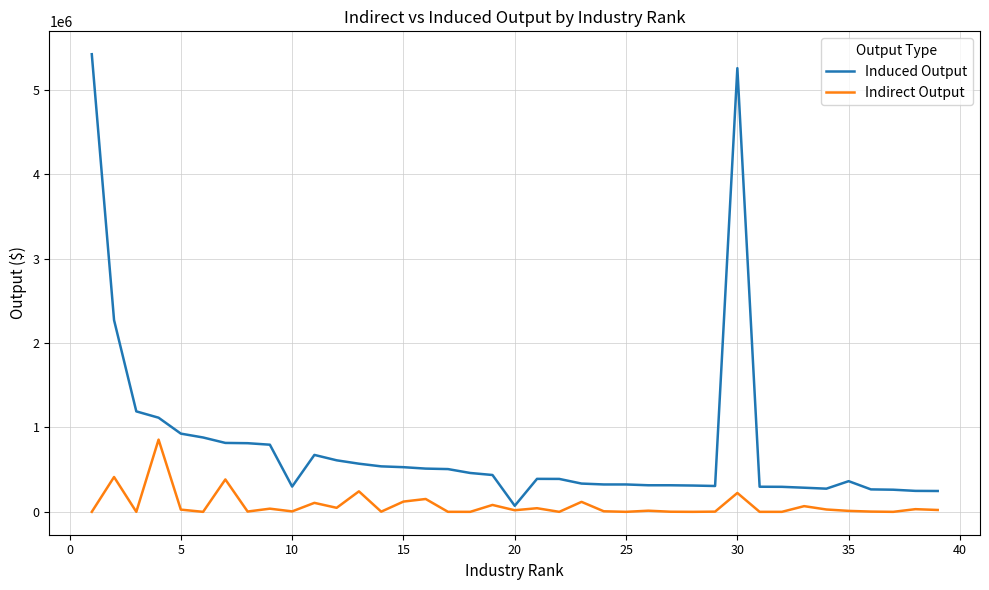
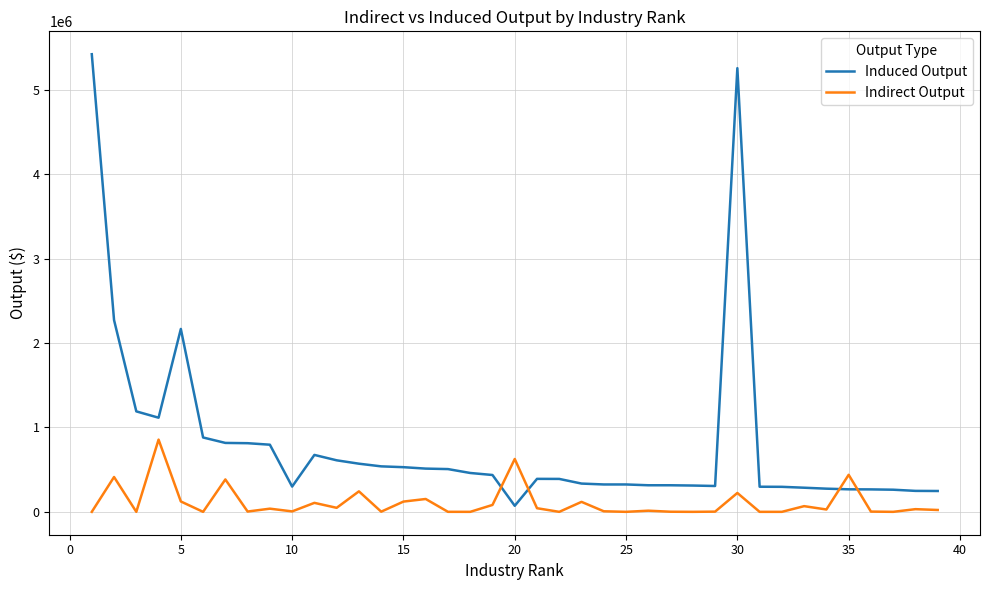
Induced Output, 5: 900000 -> 2200000
Indirect Output, 5: 0 -> 100000
Indirect Output, 20: 0 -> 600000
Induced Output, 35: 400000 -> 300000
Indirect Output, 35: 0 -> 400000
